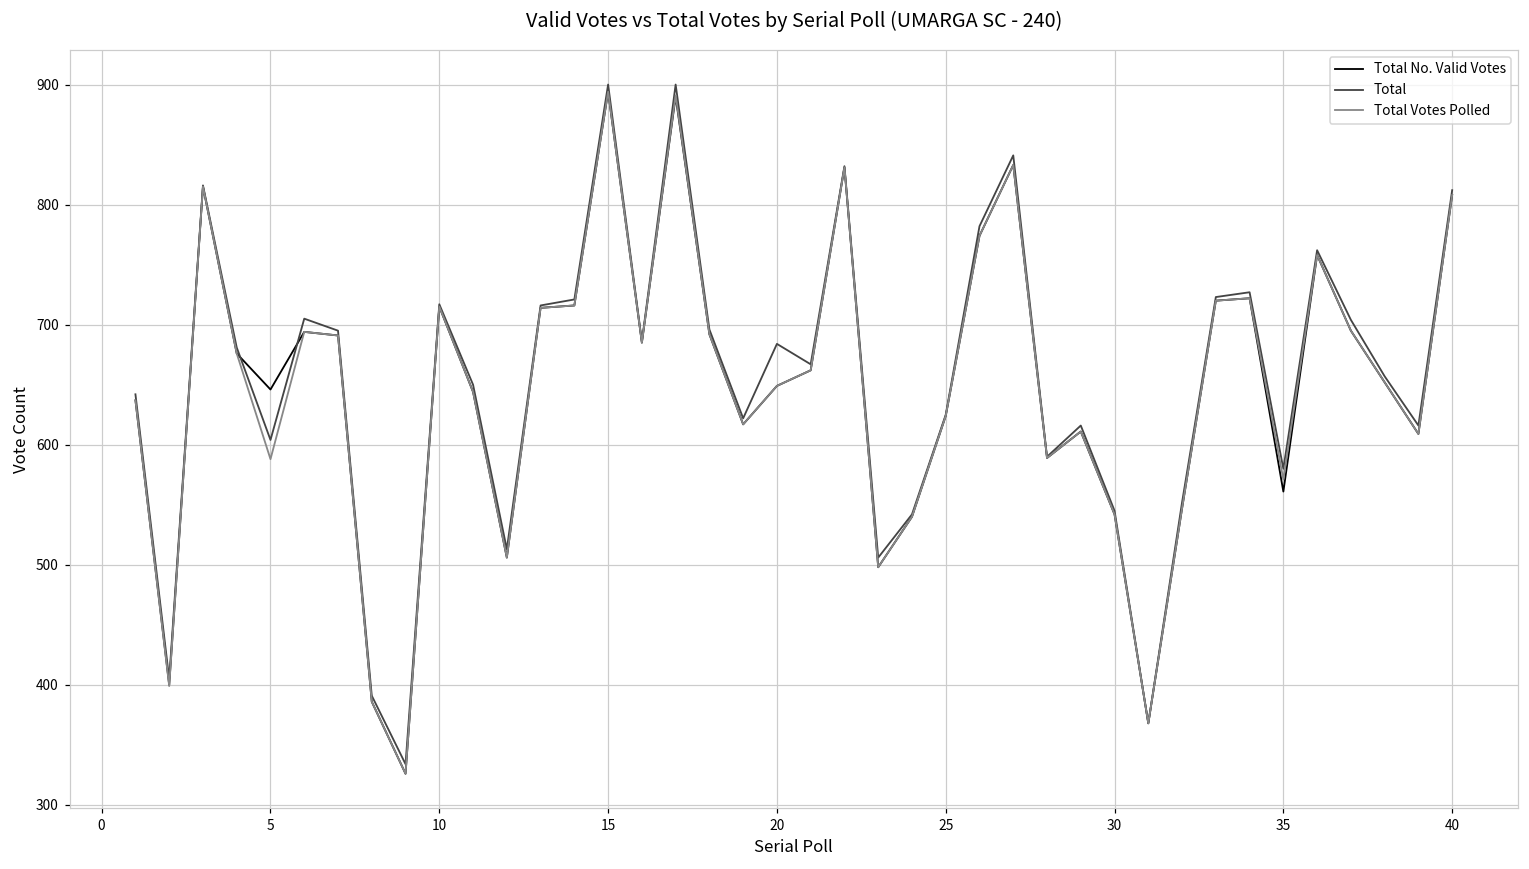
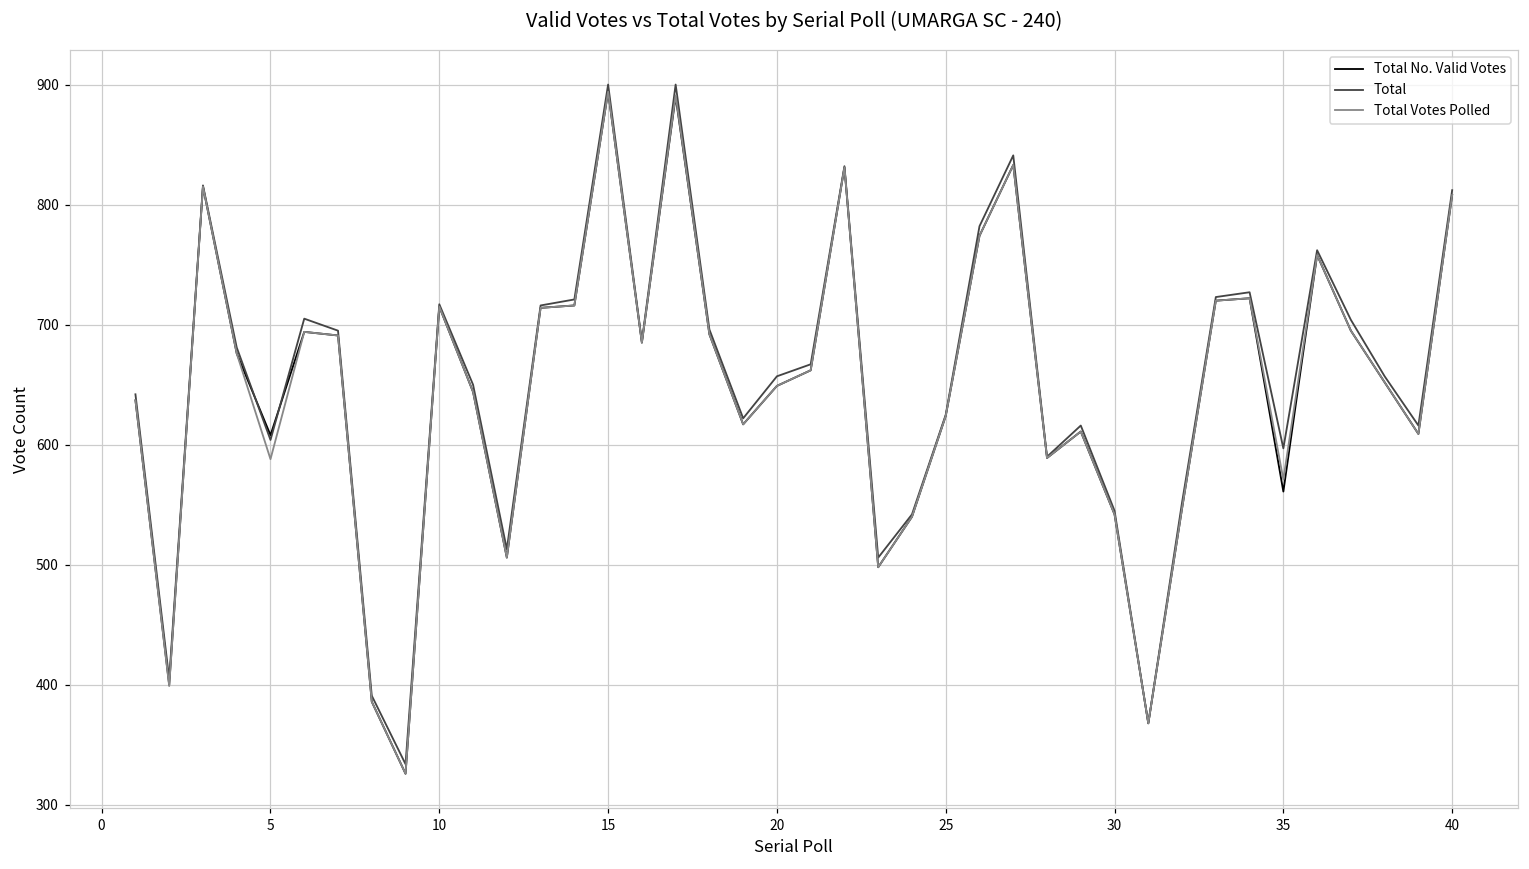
Total No. Valid Votes, 5: 646 -> 608
Total, 20: 684 -> 657
Total, 35: 580 -> 597
